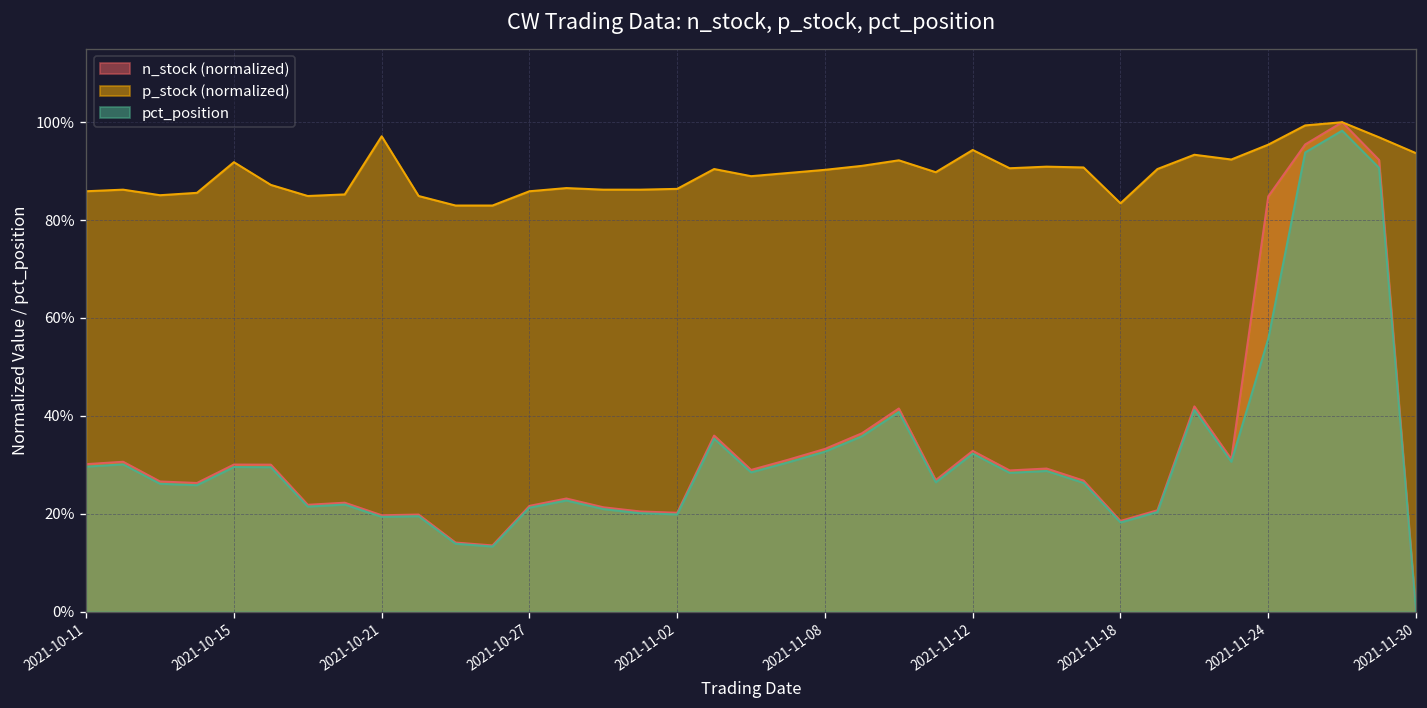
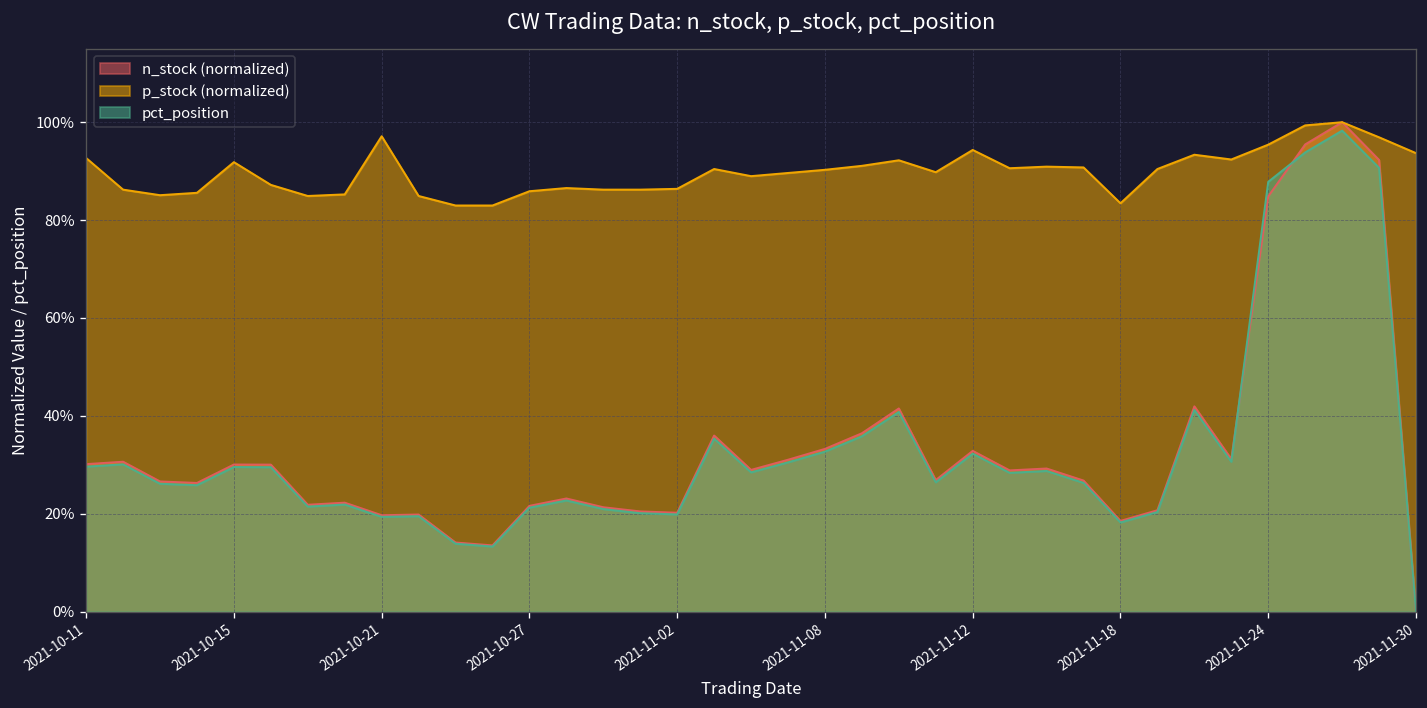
p_stock (normalized), 2021-10-11: 86% -> 93%
pct_position, 2021-11-24: 56% -> 88%
